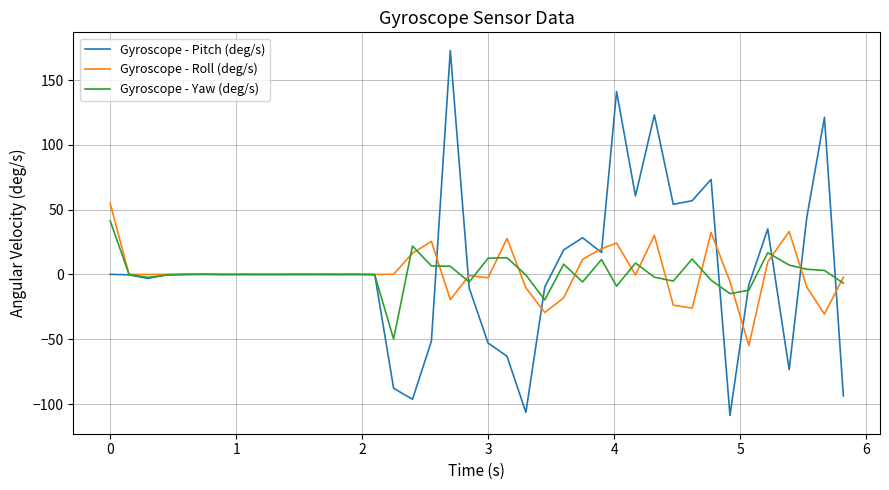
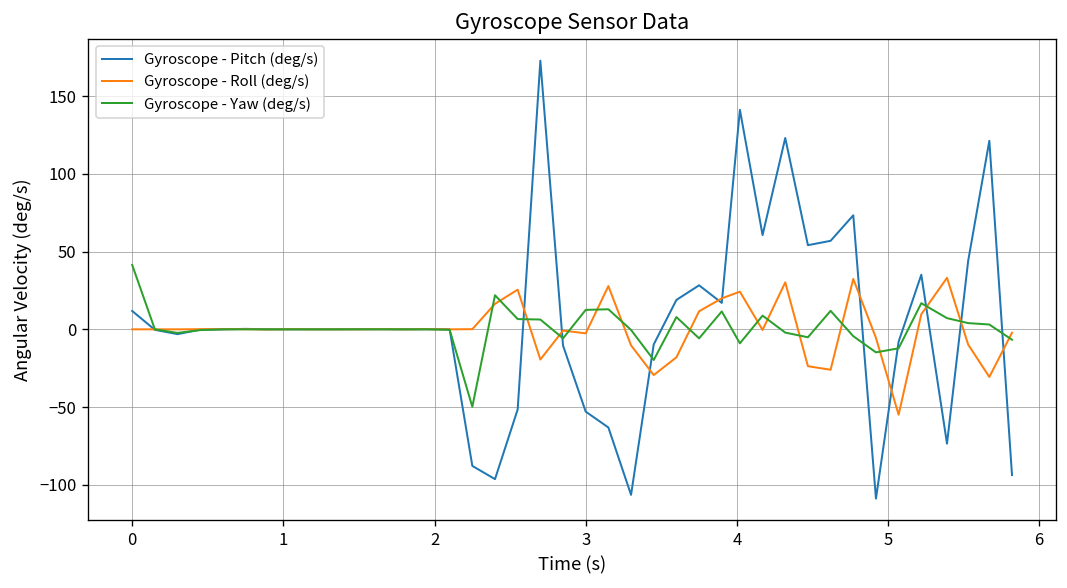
Gyroscope - Pitch (deg/s), 0: 0 -> 12
Gyroscope - Roll (deg/s), 0: 55 -> 0
